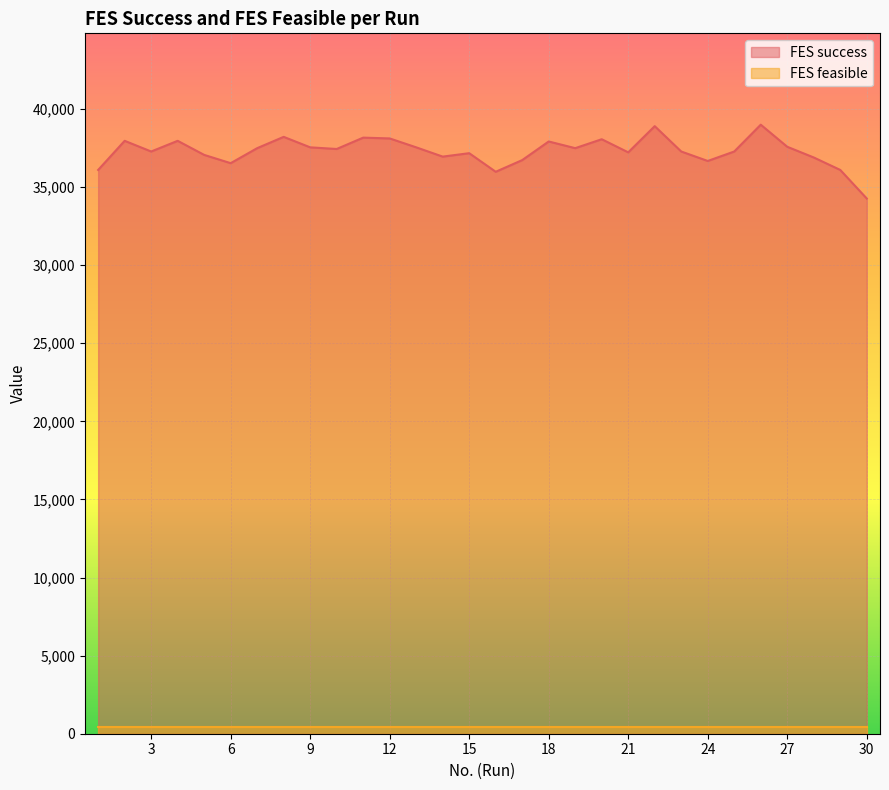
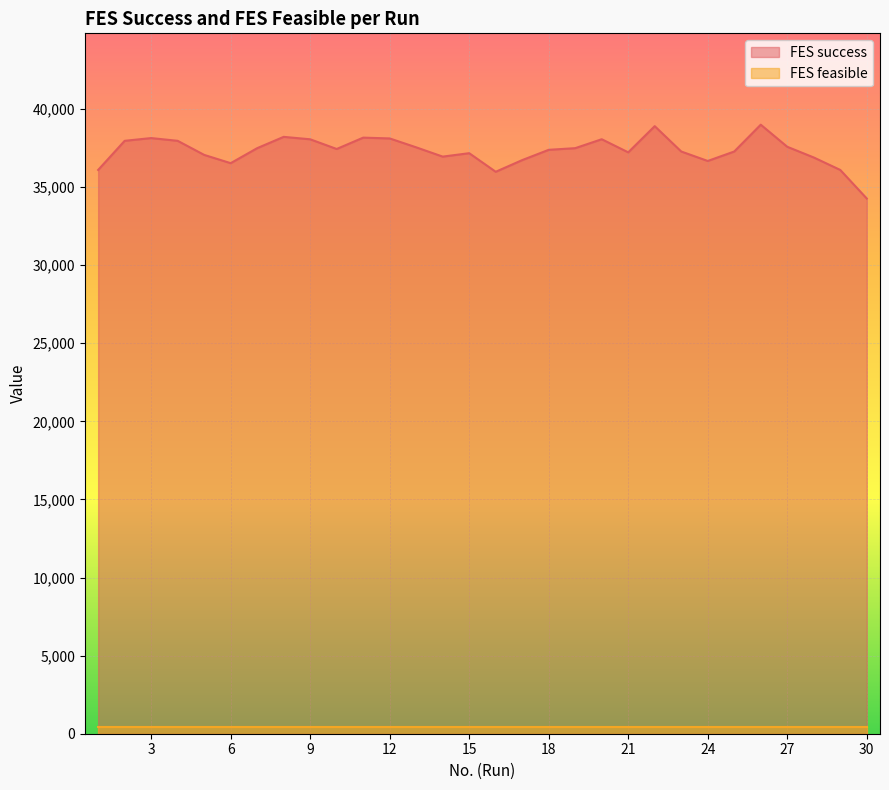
FES success, 3: 37,300 -> 38,100
FES success, 9: 37,500 -> 38,100
FES success, 18: 37,900 -> 37,400
